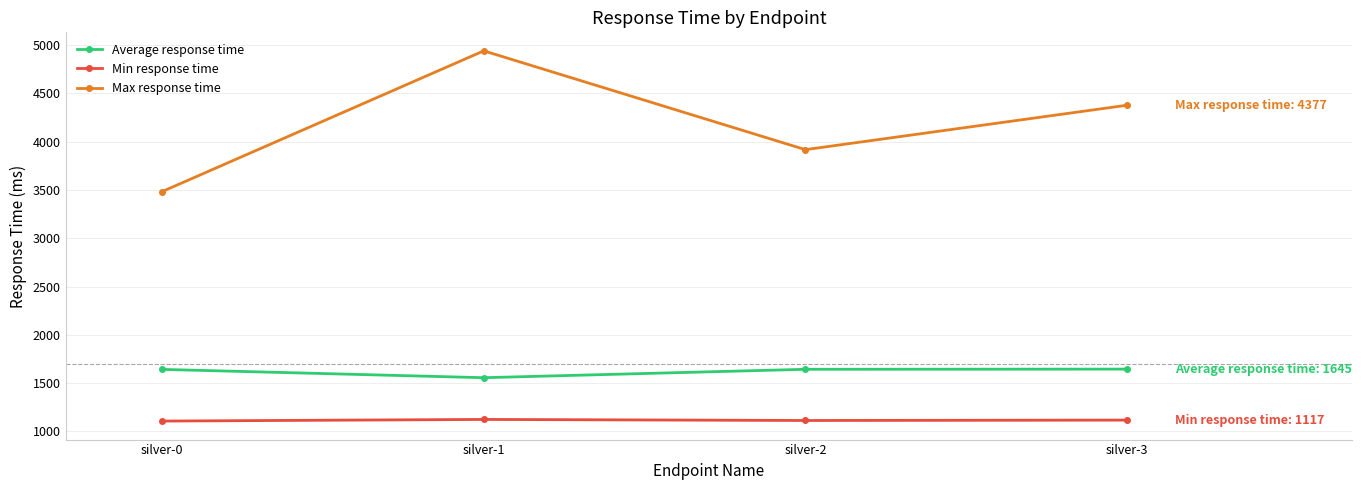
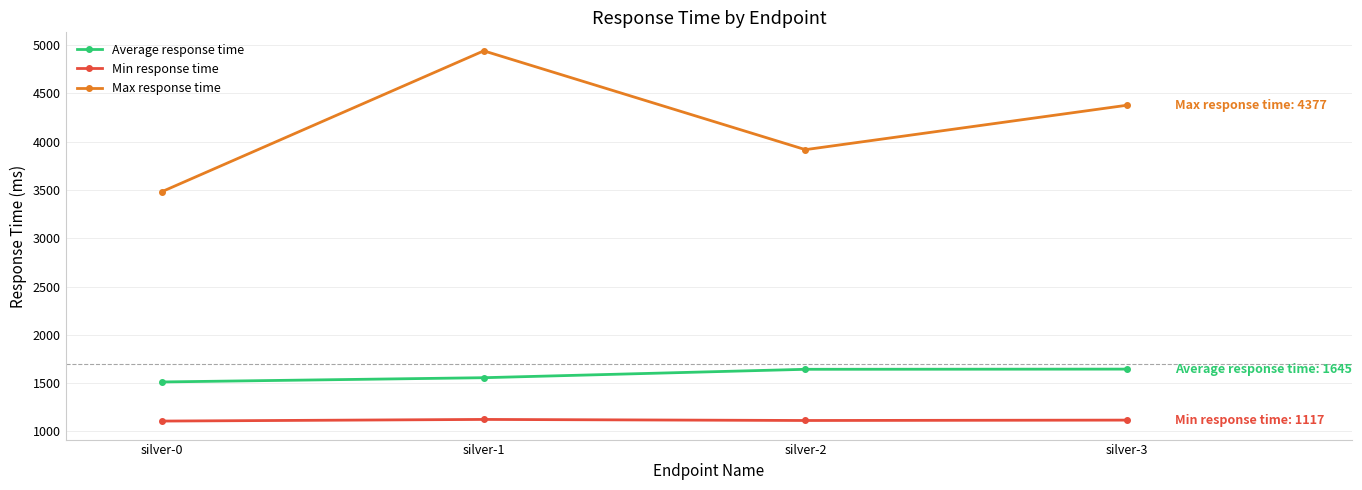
Average response time, silver-0: 1600 -> 1500
